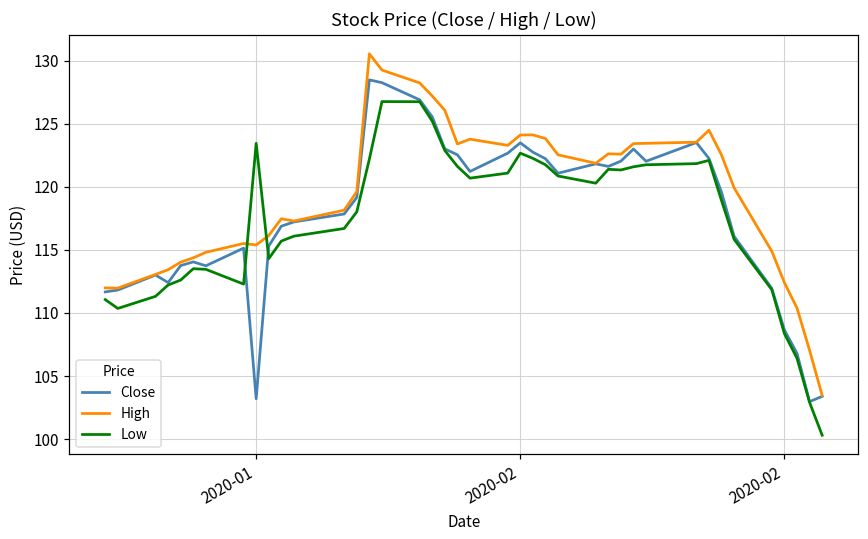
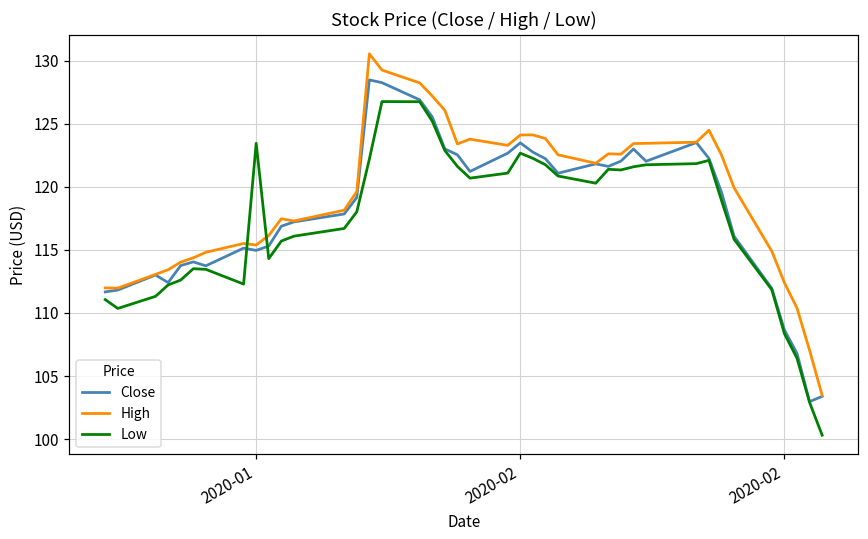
Close, 2020-01: 103.2 -> 115.0
